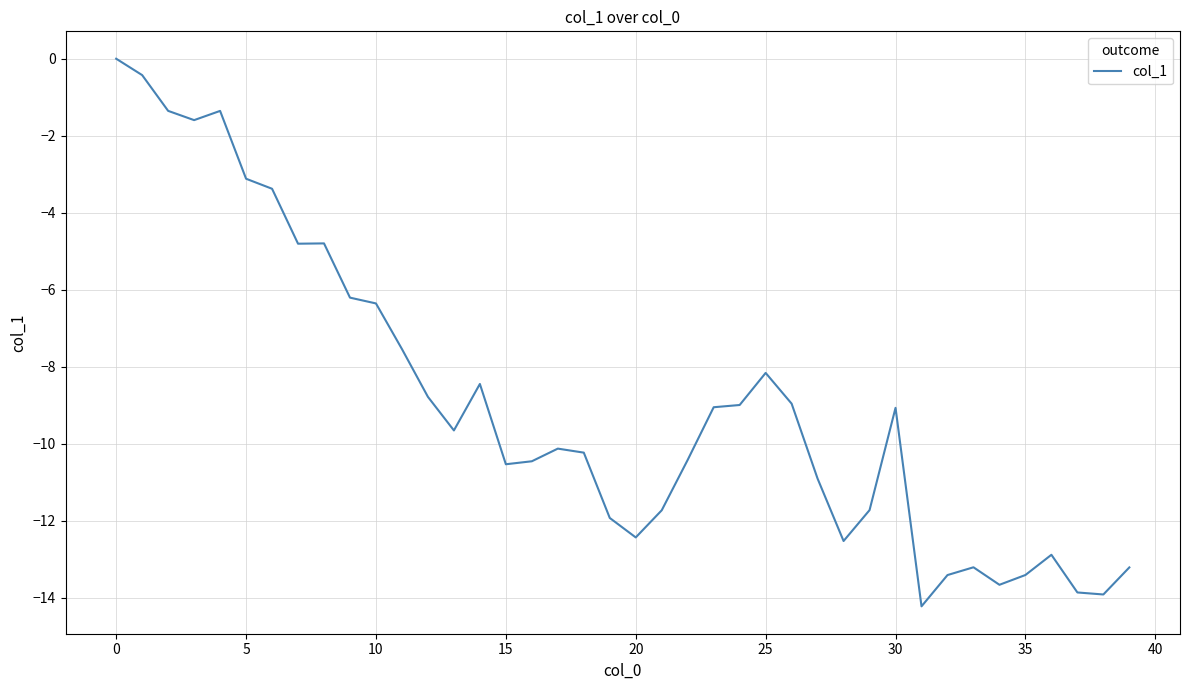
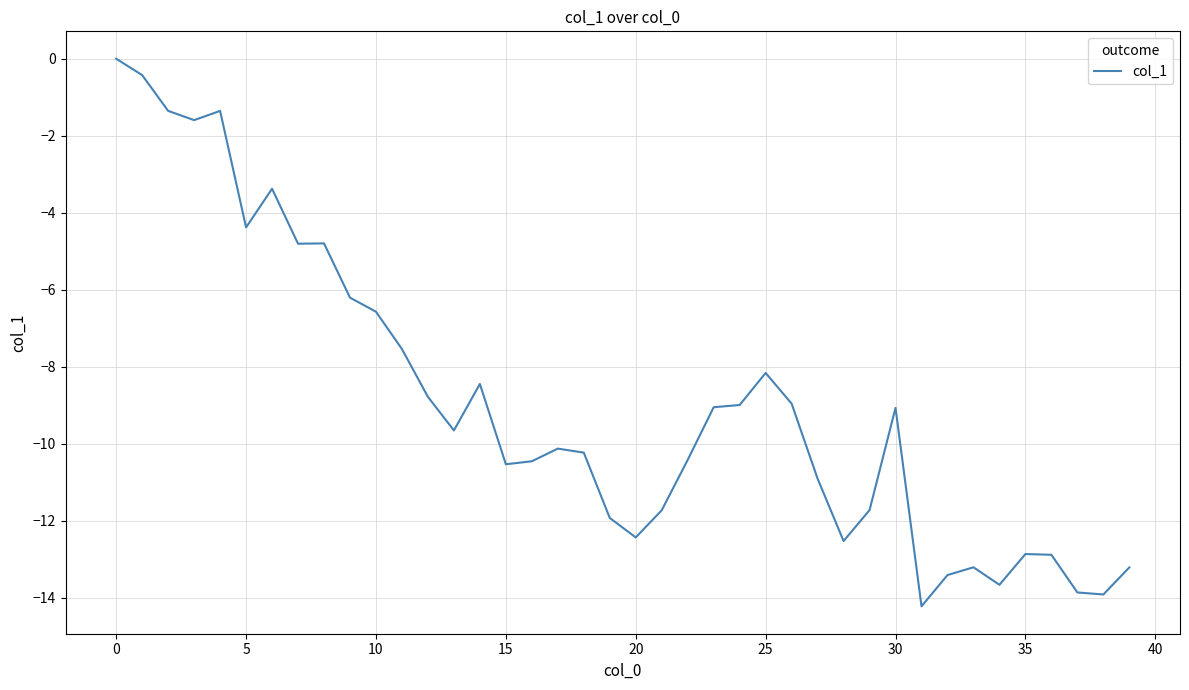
5: -3.1 -> -4.4
10: -6.4 -> -6.6
35: -13.4 -> -12.9
